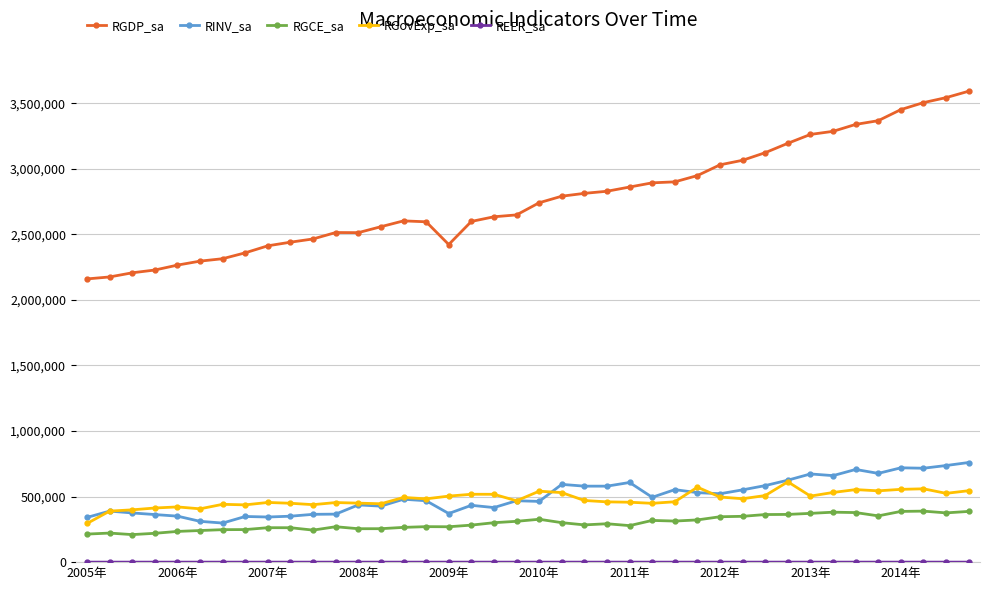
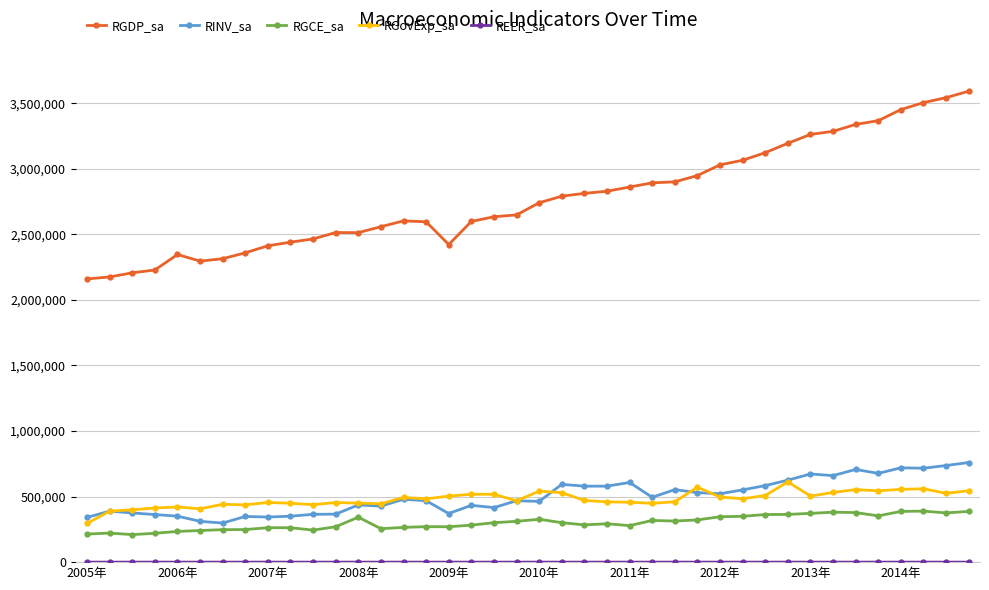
RGDP_sa, 2006年: 2,270,000 -> 2,350,000
RGCE_sa, 2008年: 250,000 -> 340,000
